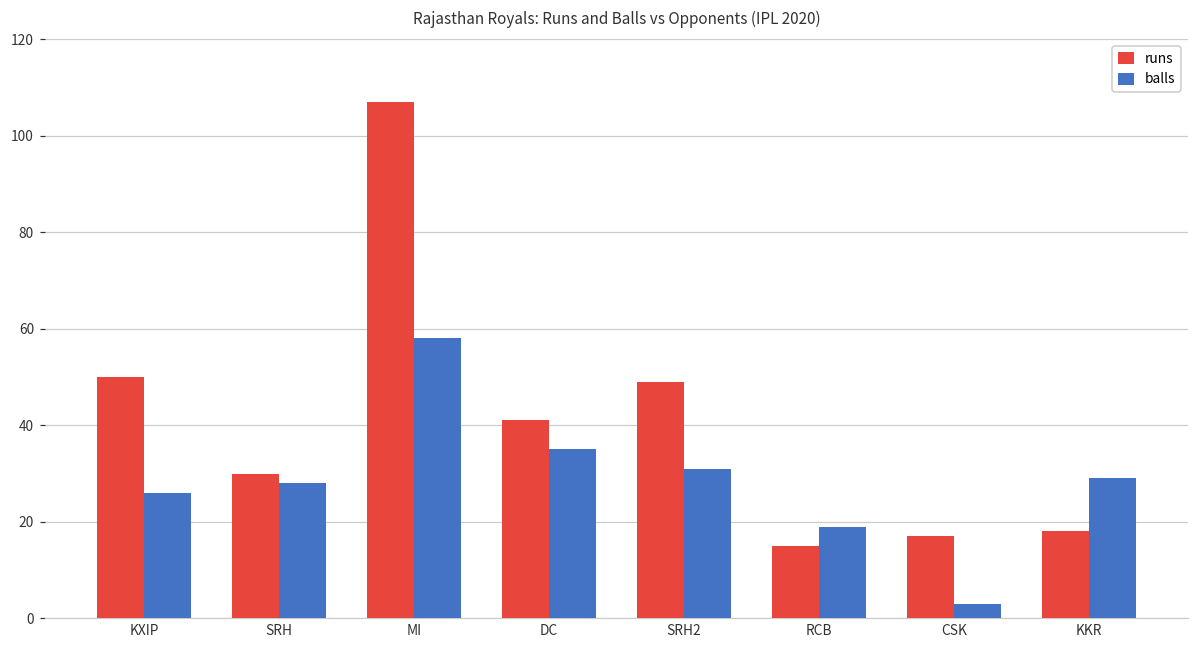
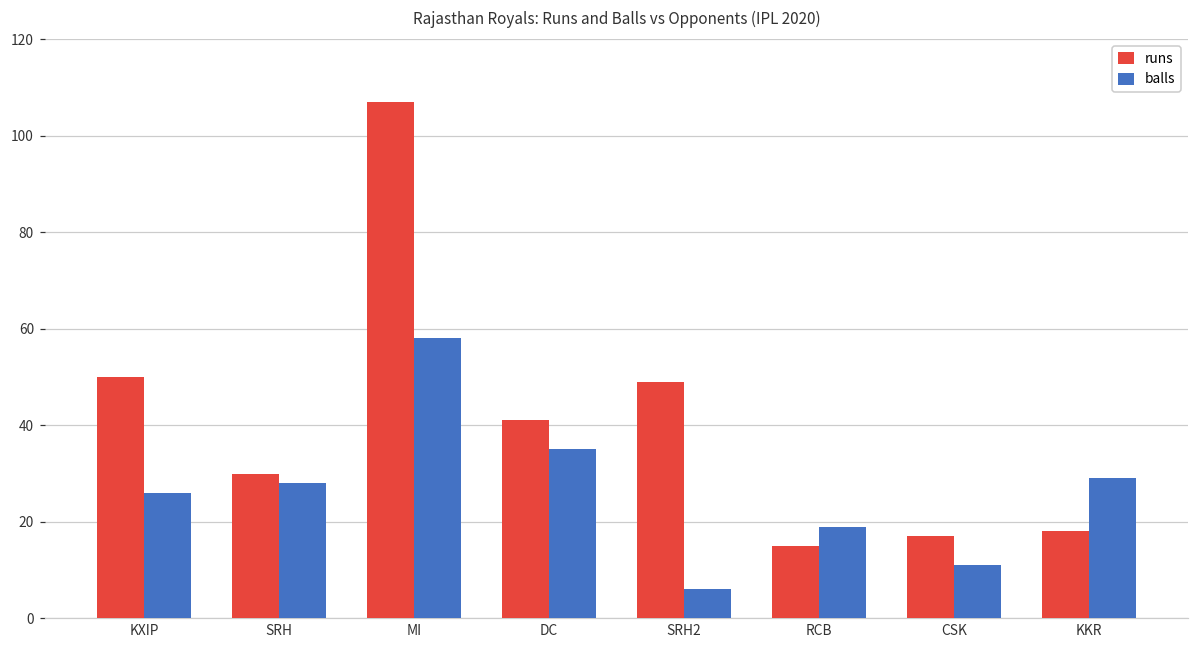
balls, SRH2: 31 -> 6
balls, CSK: 3 -> 11
